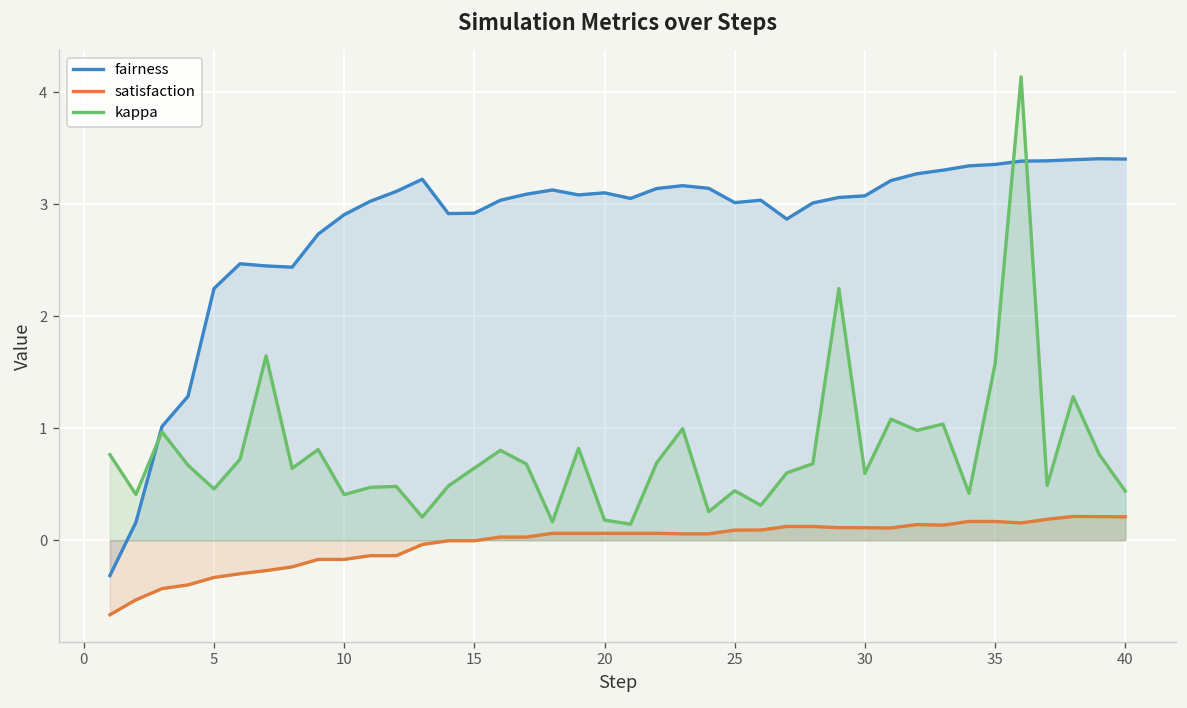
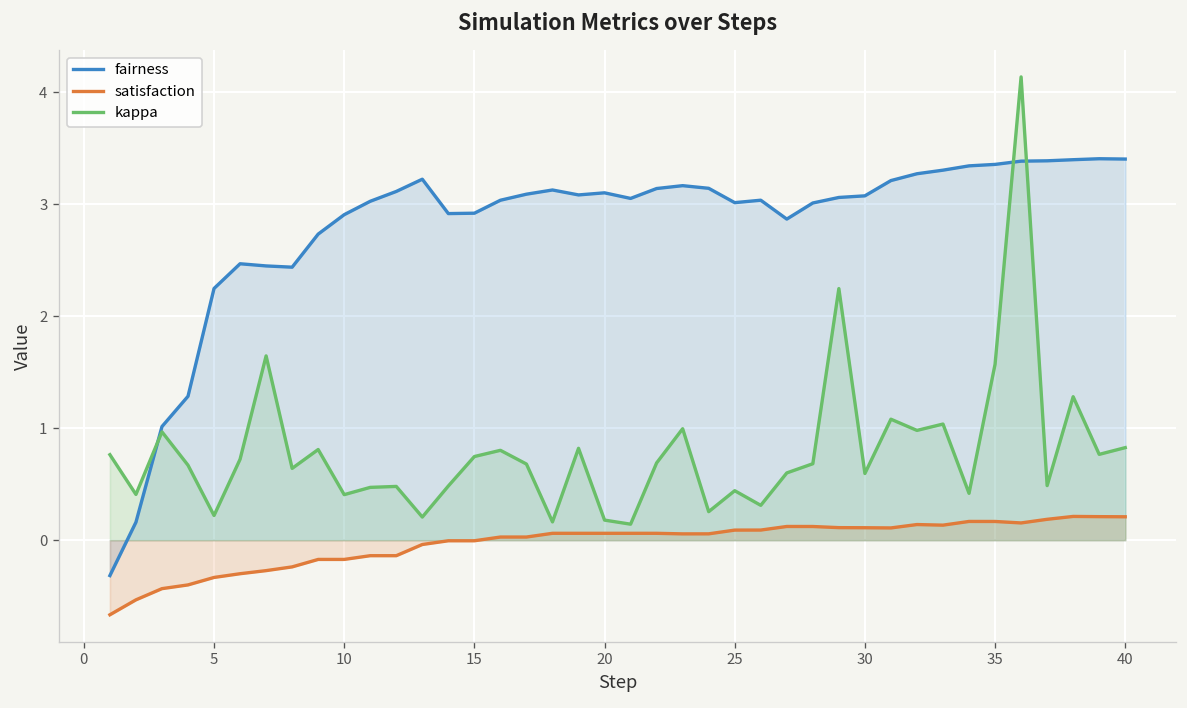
kappa, 5: 0.5 -> 0.2
kappa, 15: 0.6 -> 0.7
kappa, 40: 0.4 -> 0.8
